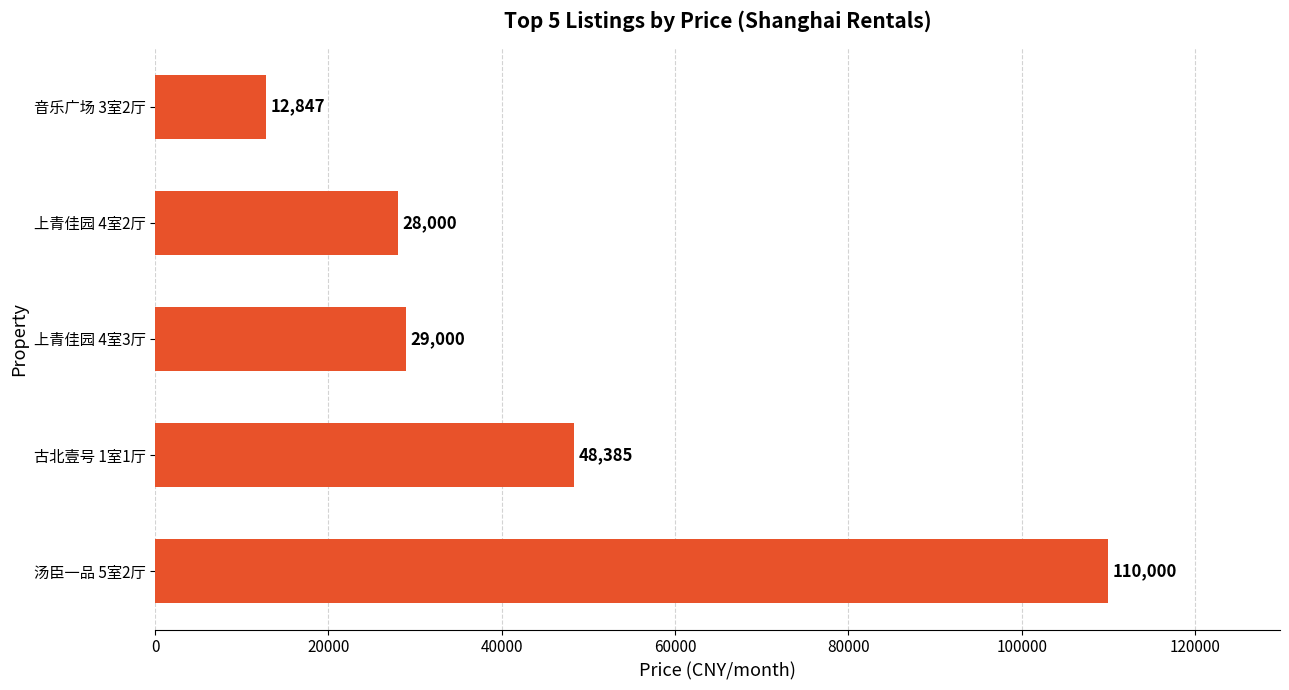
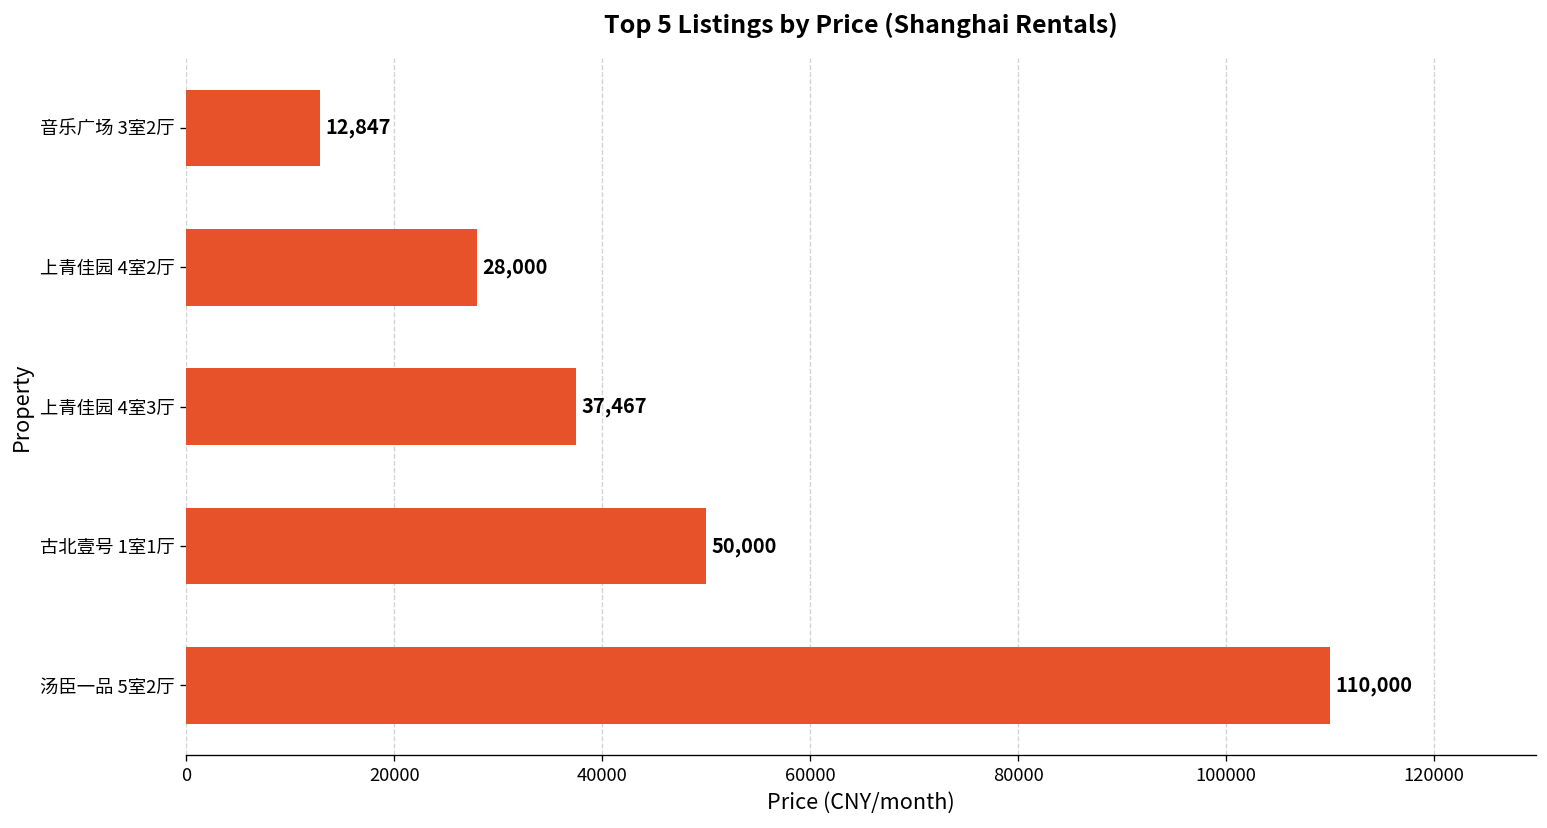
上青佳园 4室3厅: 29,000 -> 37,467
古北壹号 1室1厅: 48,385 -> 50,000
